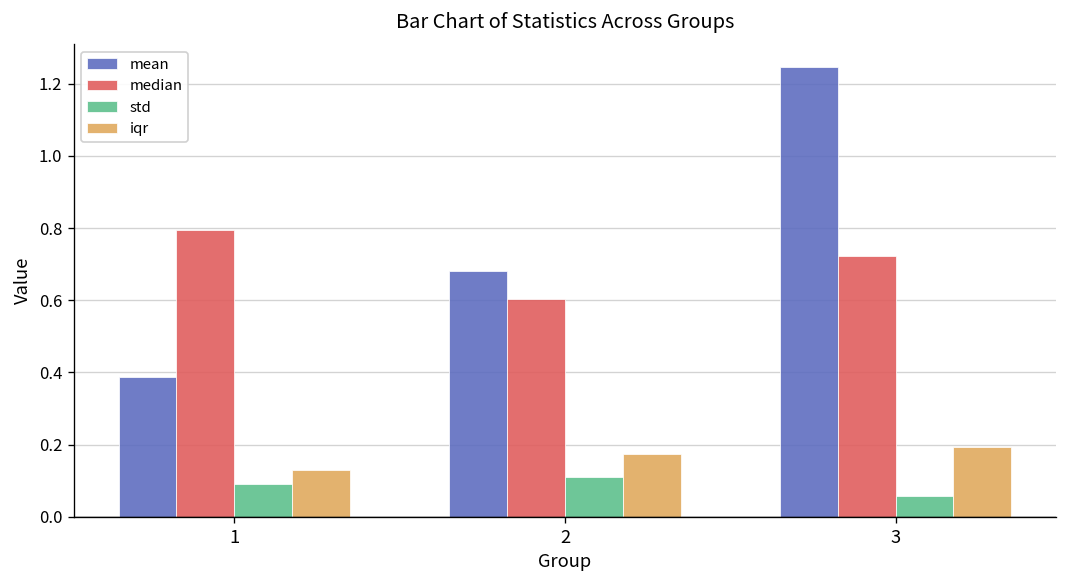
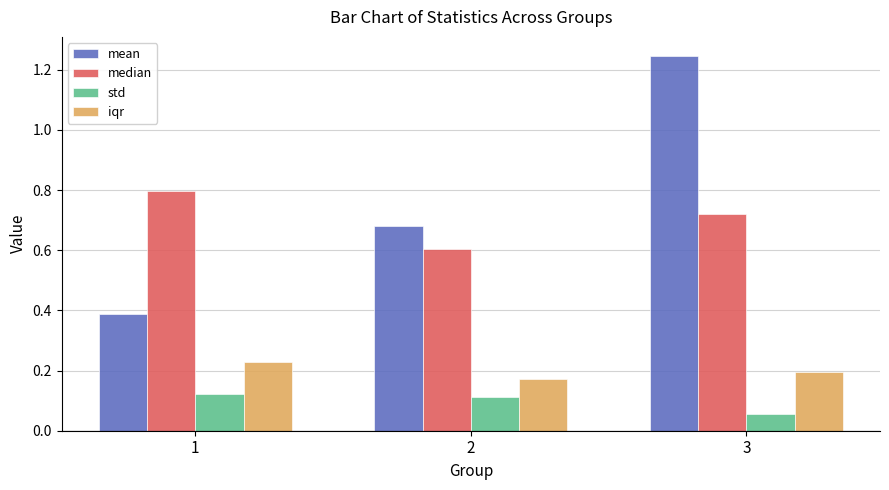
std, 1: 0.09 -> 0.12
iqr, 1: 0.13 -> 0.23
